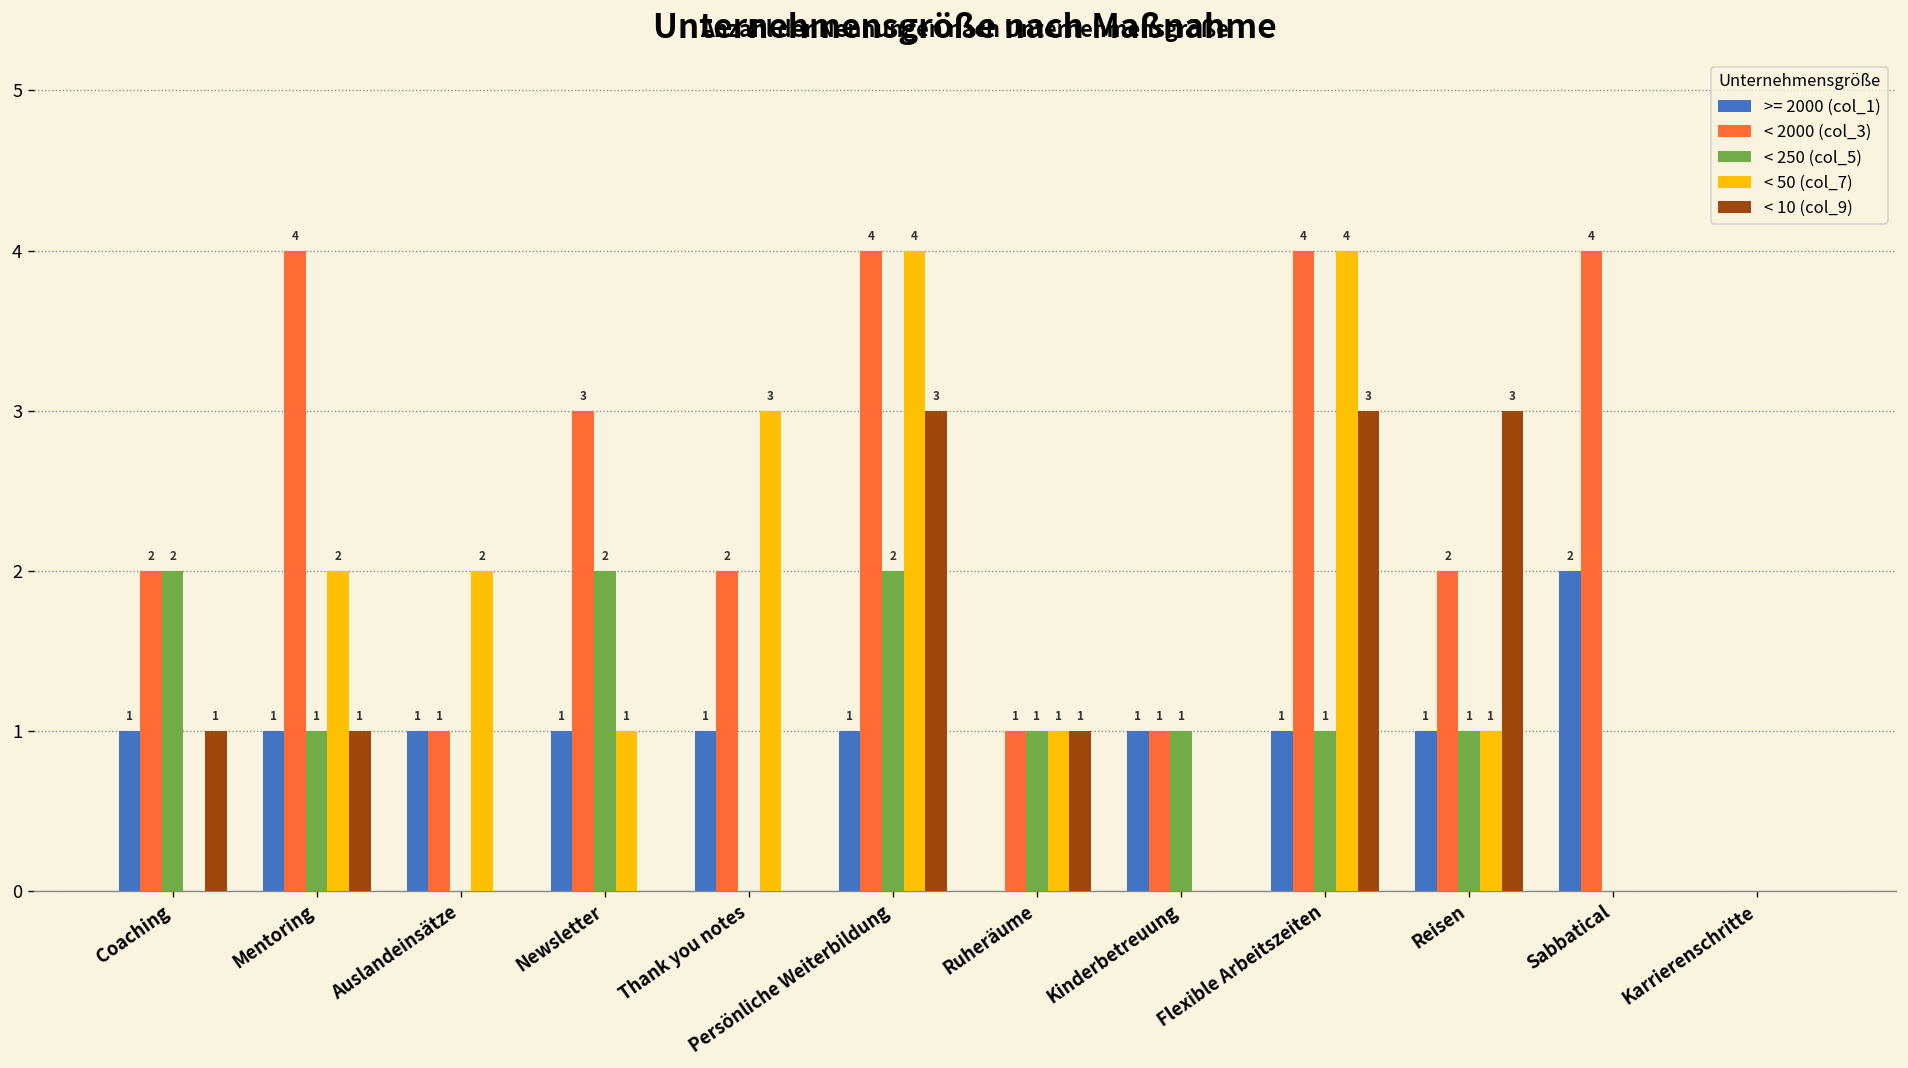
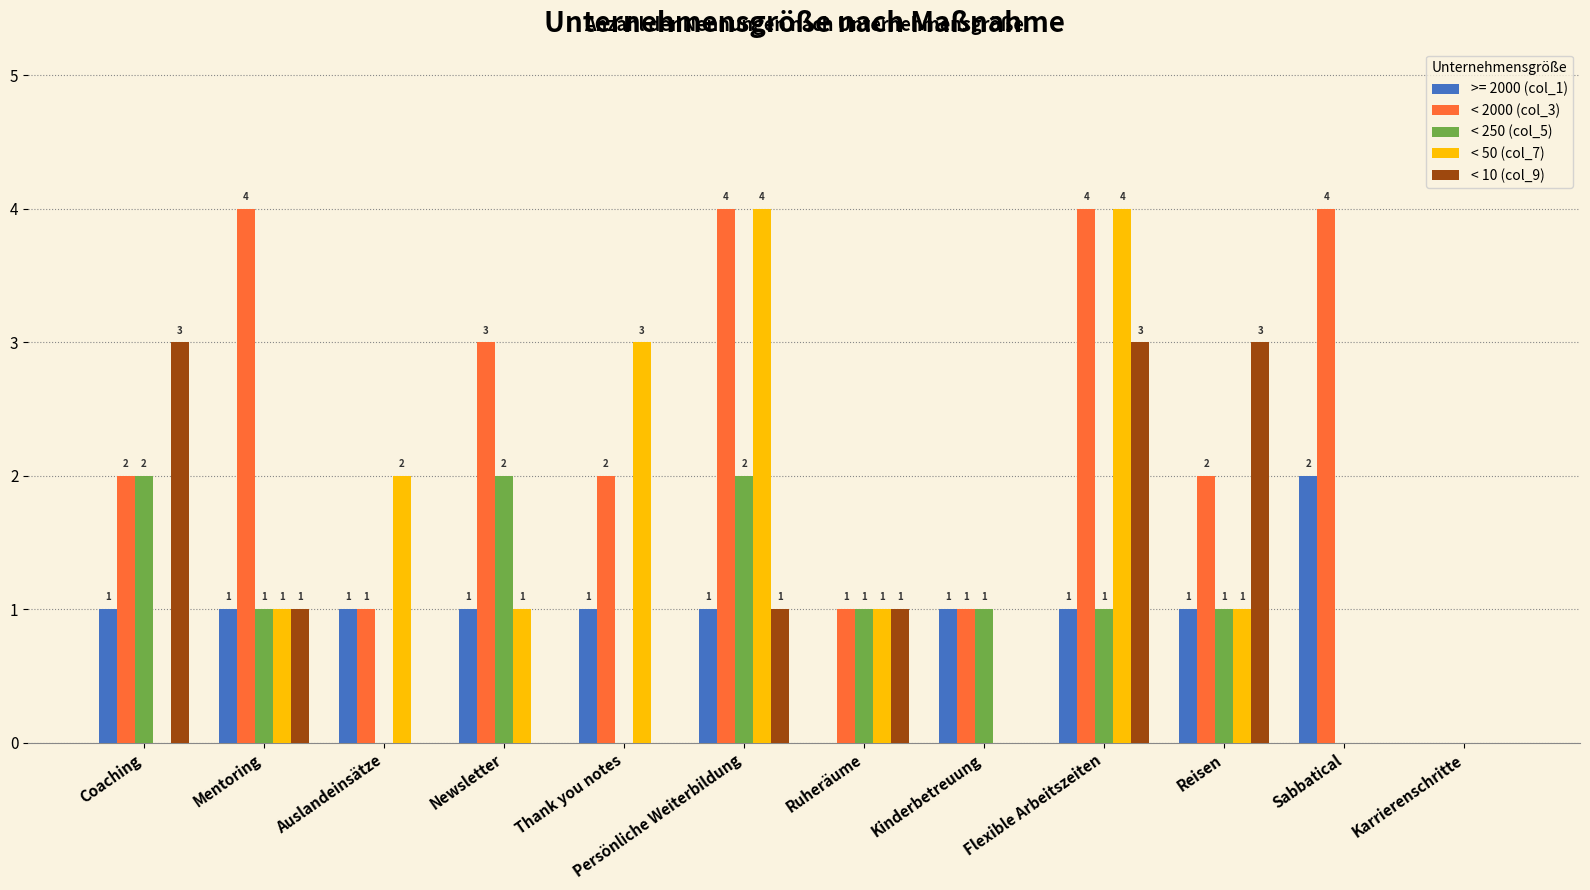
< 10 (col_9), Coaching: 1 -> 3
< 50 (col_7), Mentoring: 2 -> 1
< 10 (col_9), Persönliche Weiterbildung: 3 -> 1
